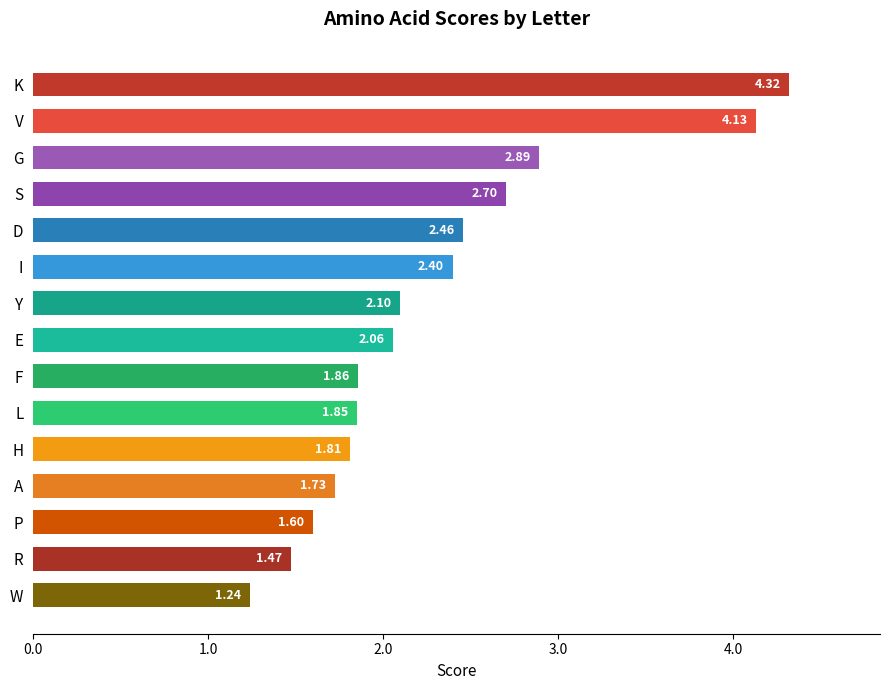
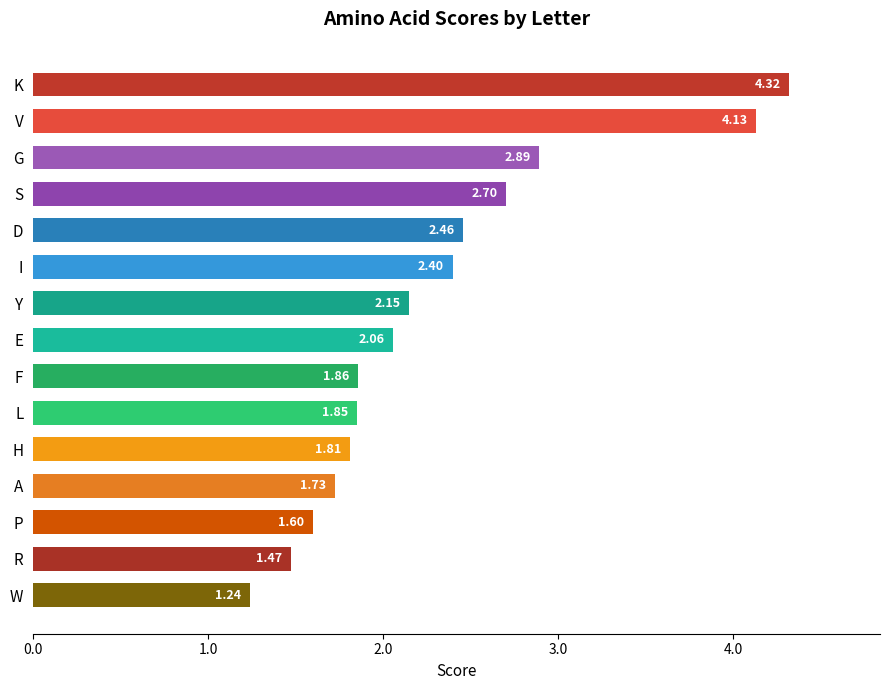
Y: 2.10 -> 2.15
